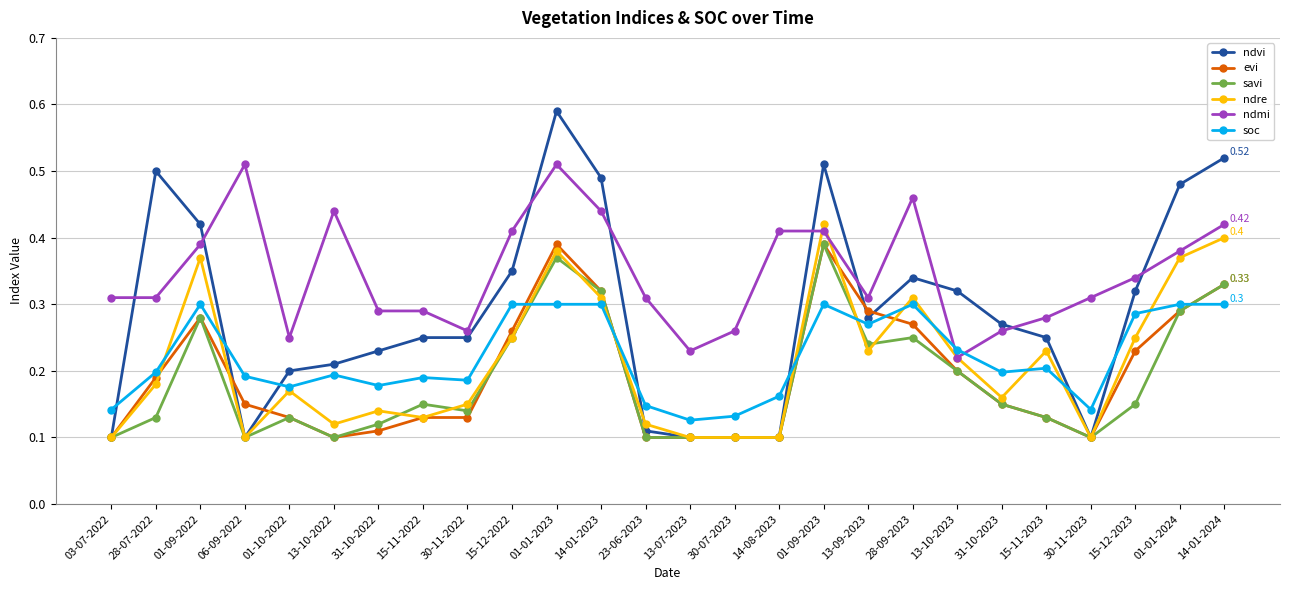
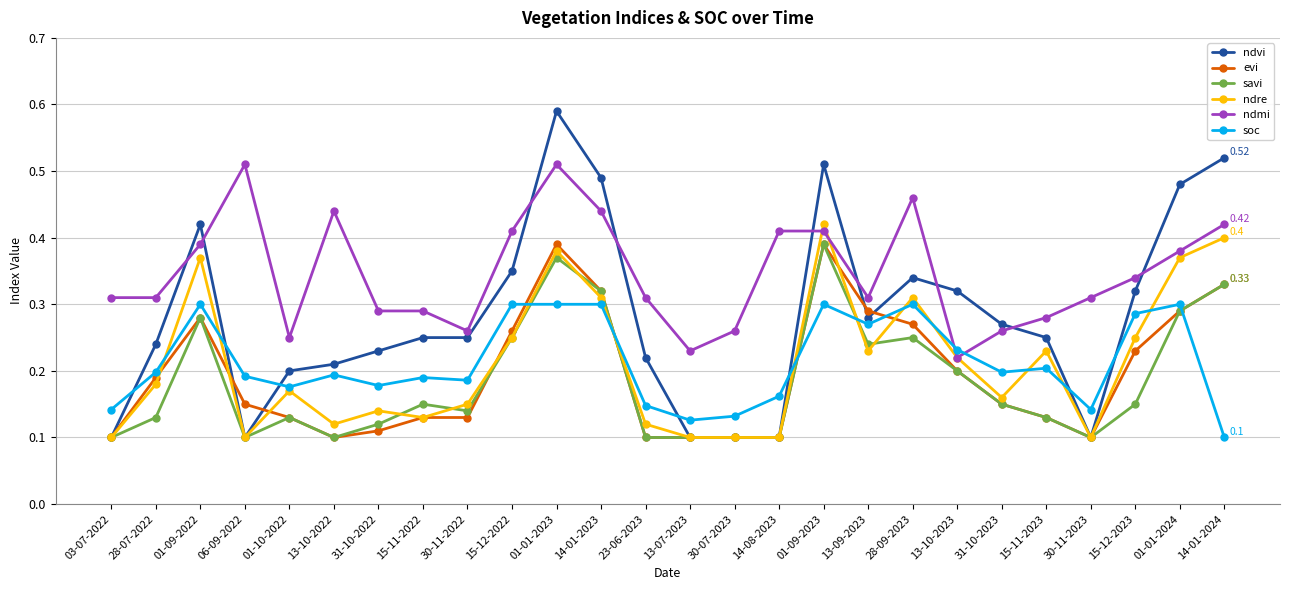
ndvi, 28-07-2022: 0.50 -> 0.24
ndvi, 23-06-2023: 0.11 -> 0.22
soc, 14-01-2024: 0.3 -> 0.1
